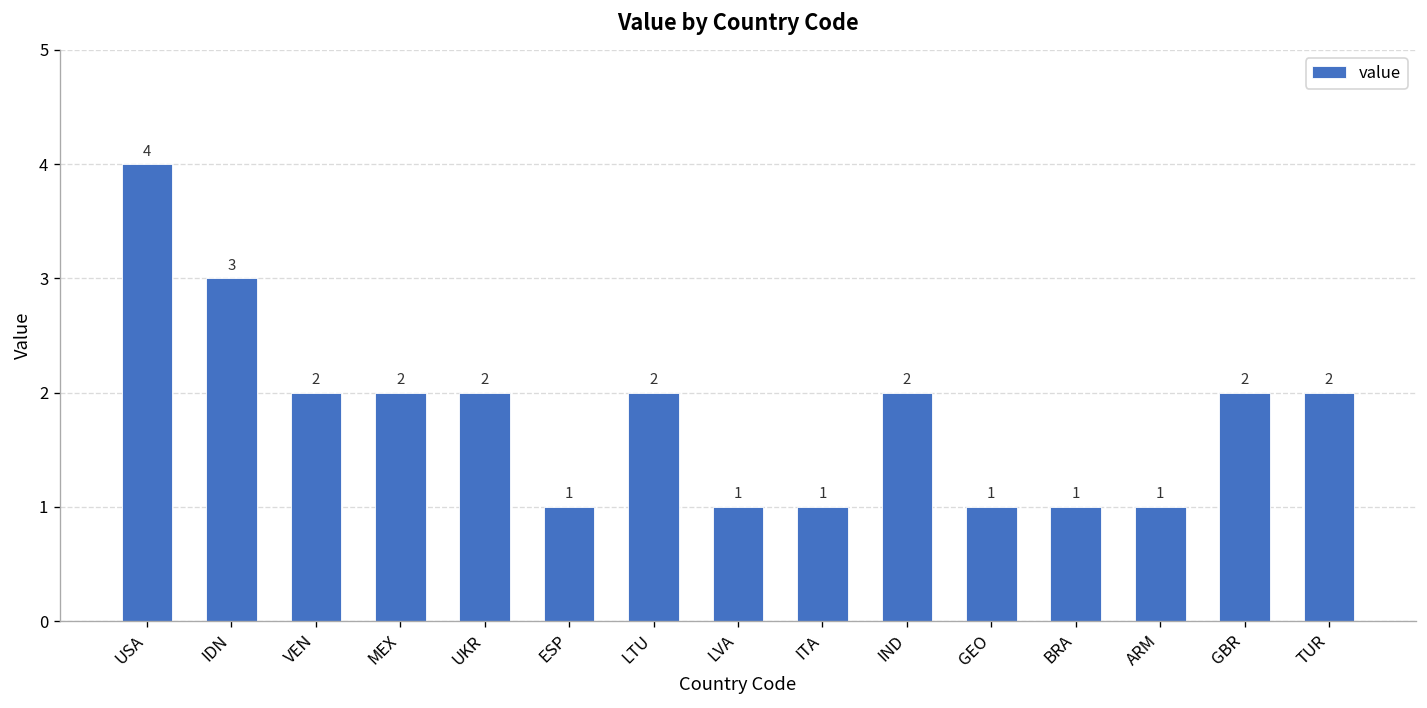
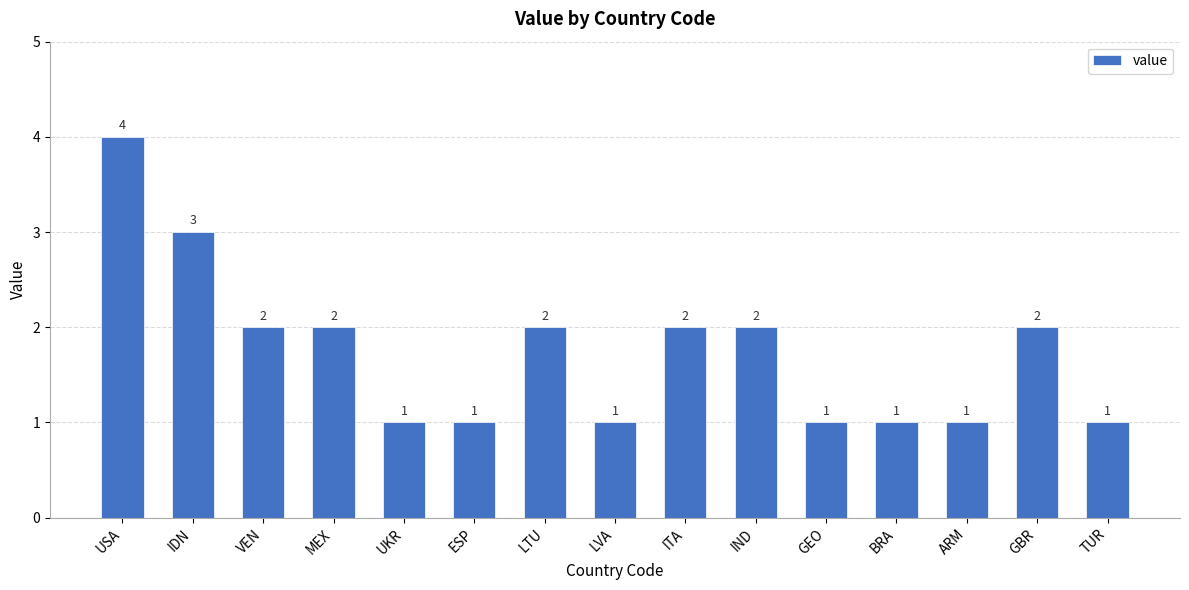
UKR: 2 -> 1
ITA: 1 -> 2
TUR: 2 -> 1
